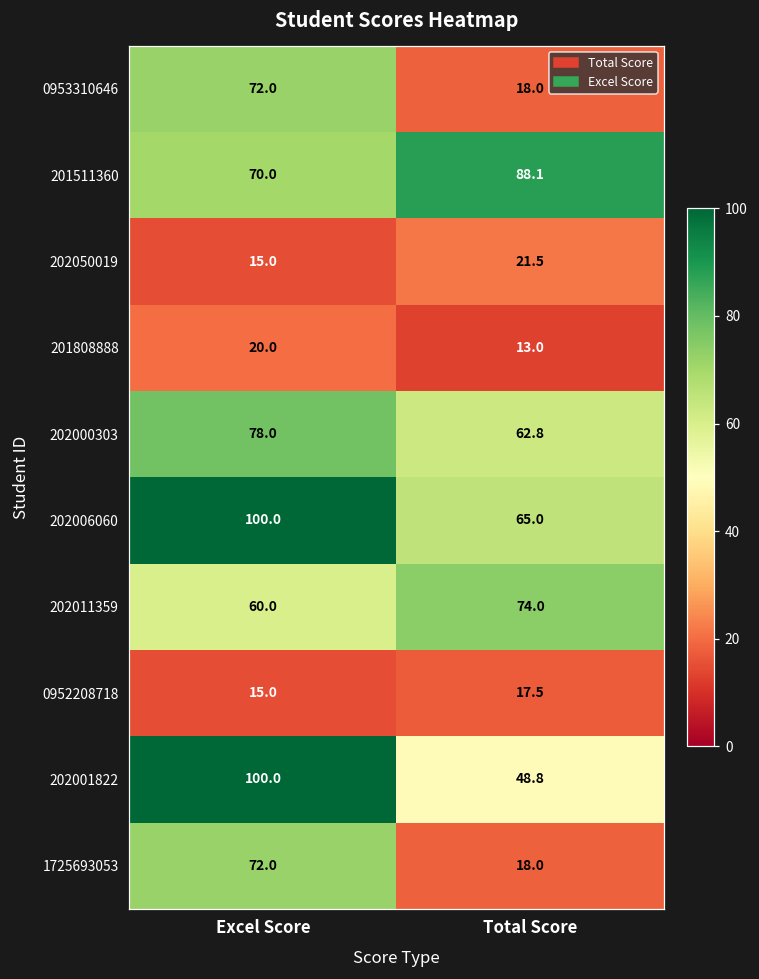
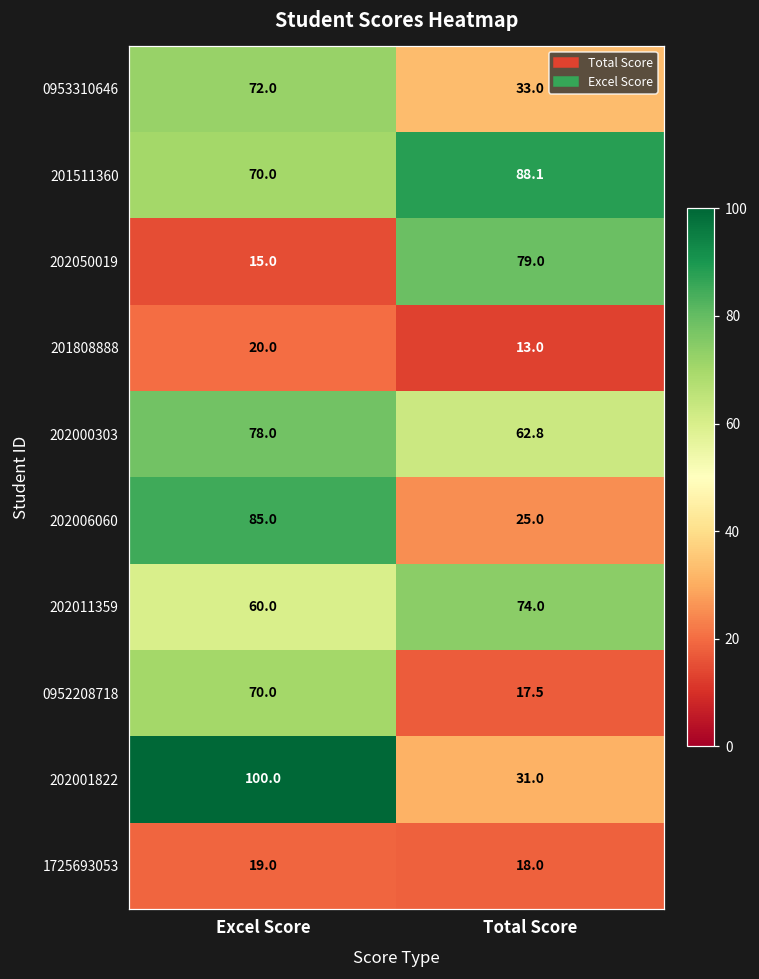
0953310646, Total Score: 18.0 -> 33.0
202050019, Total Score: 21.5 -> 79.0
202006060, Excel Score: 100.0 -> 85.0
202006060, Total Score: 65.0 -> 25.0
0952208718, Excel Score: 15.0 -> 70.0
202001822, Total Score: 48.8 -> 31.0
1725693053, Excel Score: 72.0 -> 19.0
